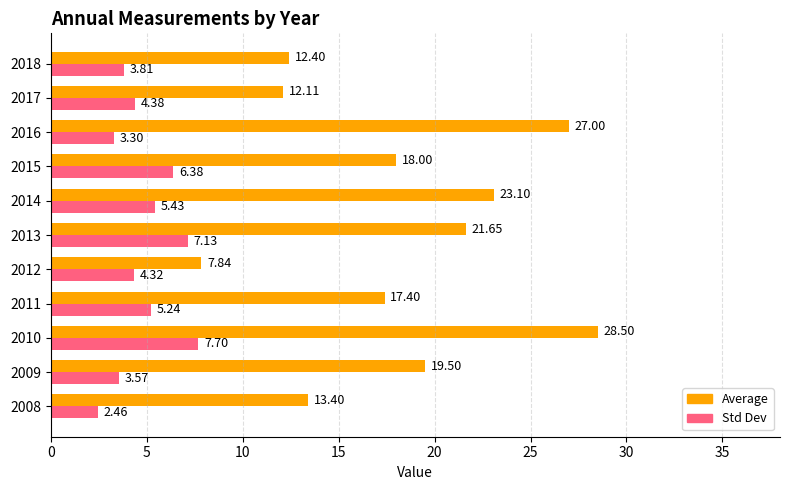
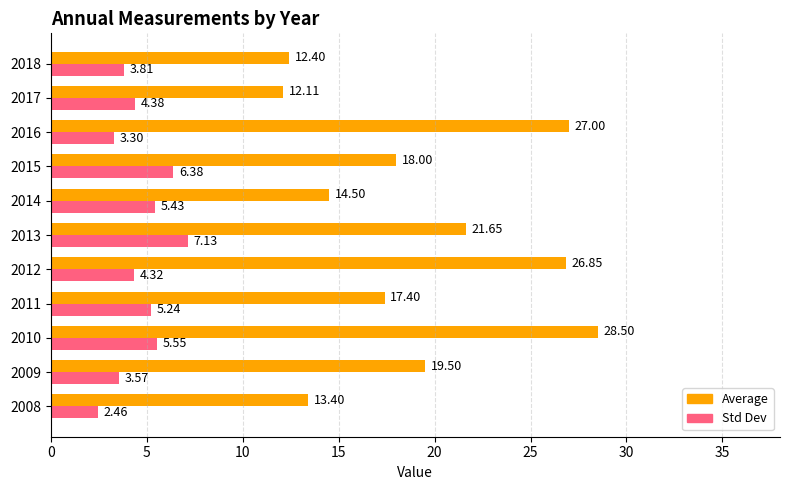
Average, 2014: 23.10 -> 14.50
Average, 2012: 7.84 -> 26.85
Std Dev, 2010: 7.70 -> 5.55
